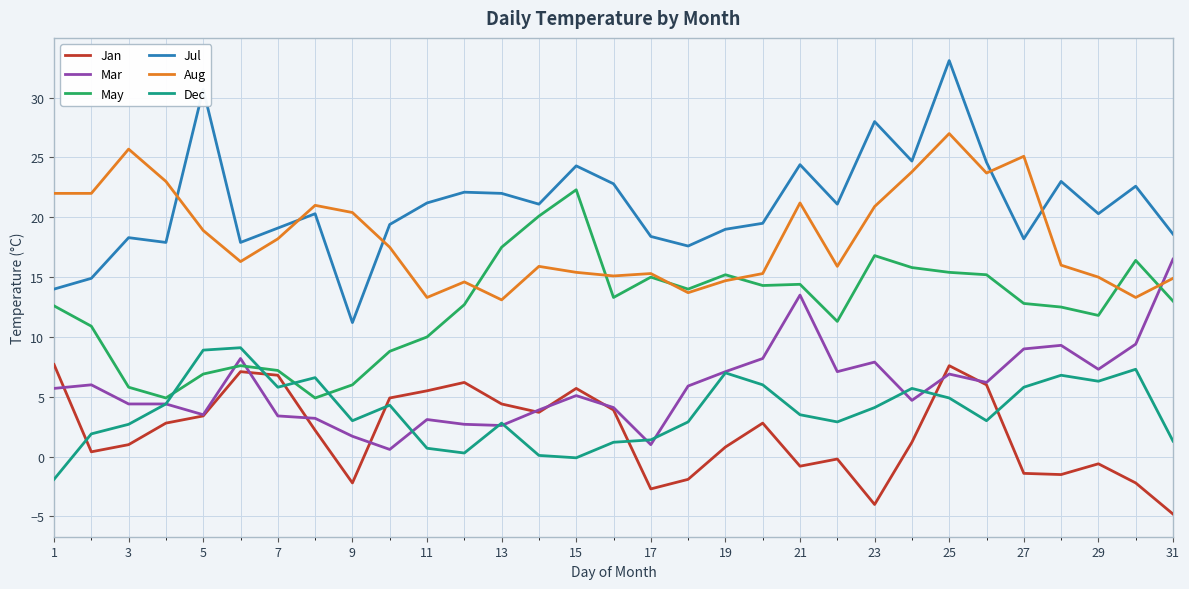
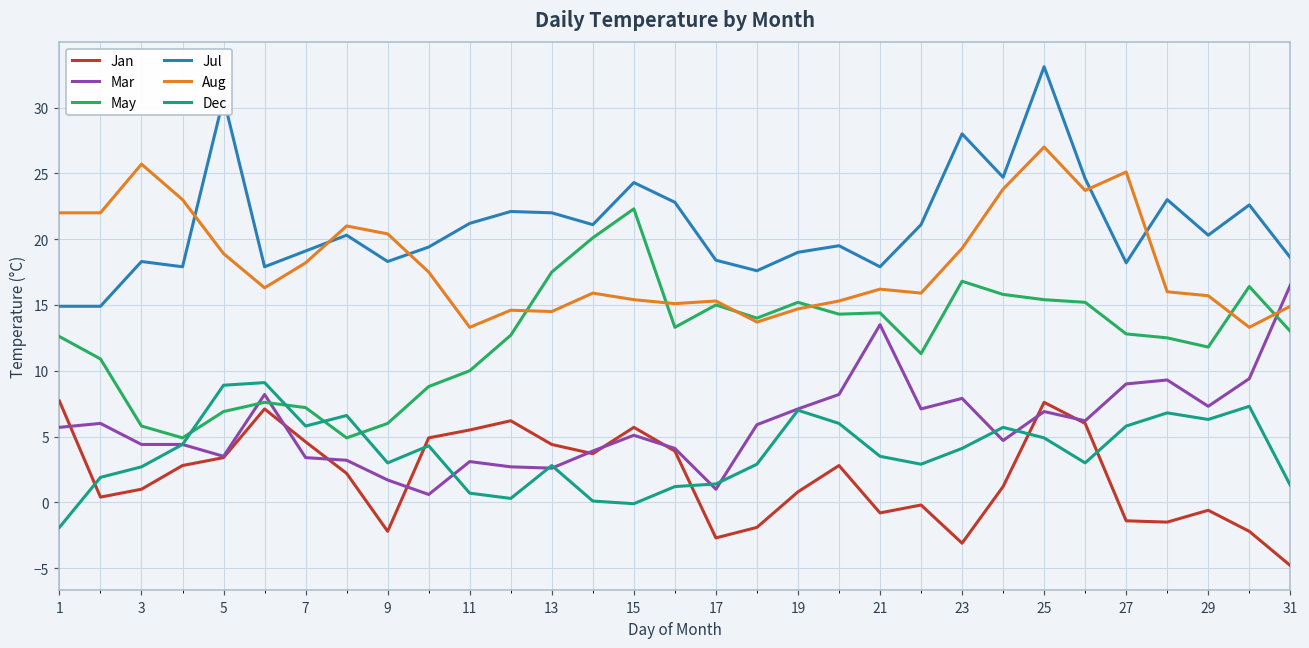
Jul, 1: 14.0 -> 14.9
Jan, 7: 6.8 -> 4.6
Jul, 9: 11.2 -> 18.3
Aug, 13: 13.1 -> 14.5
Jul, 21: 24.4 -> 17.9
Aug, 21: 21.2 -> 16.2
Jan, 23: -4.0 -> -3.1
Aug, 23: 20.9 -> 19.3
Aug, 29: 15.0 -> 15.7
